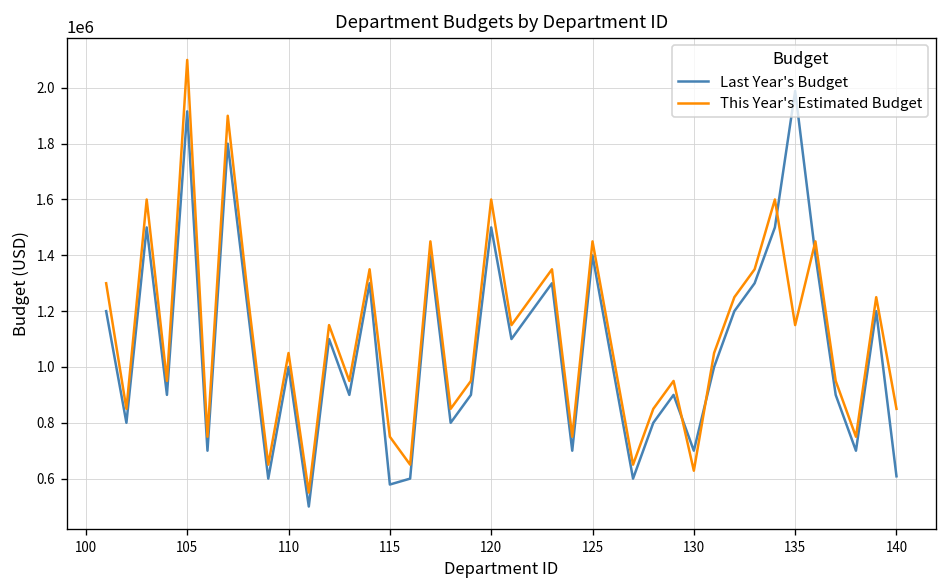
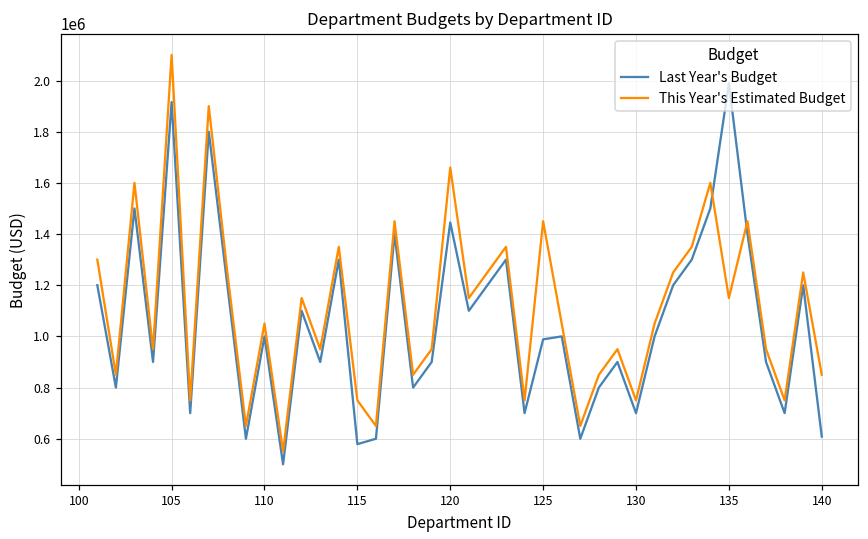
Last Year's Budget, 120: 1500000 -> 1450000
This Year's Estimated Budget, 120: 1600000 -> 1660000
Last Year's Budget, 125: 1400000 -> 990000
This Year's Estimated Budget, 130: 630000 -> 750000
